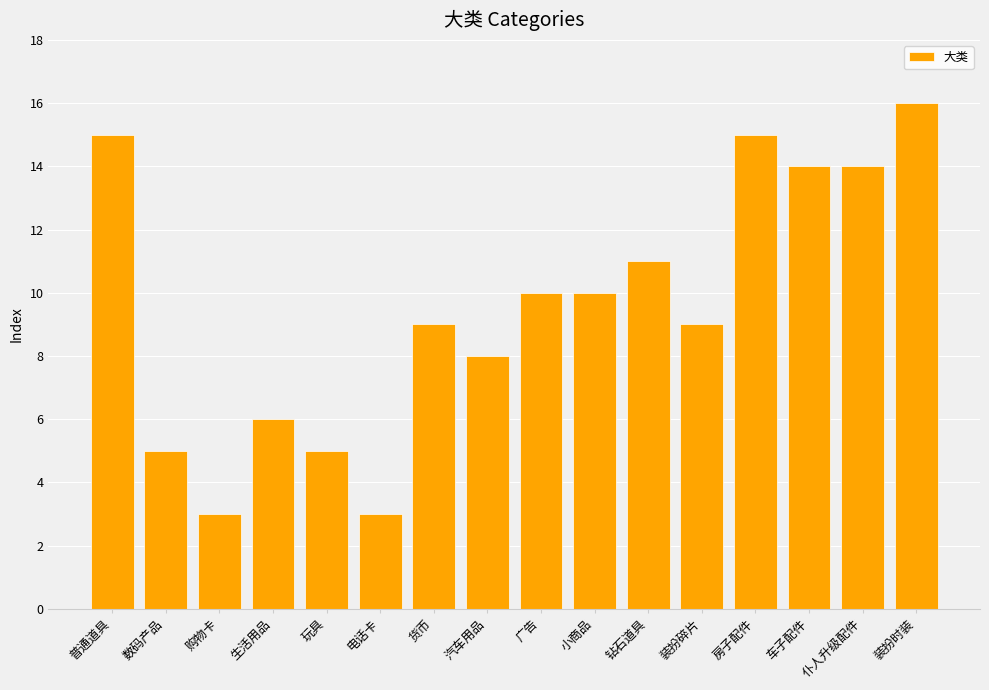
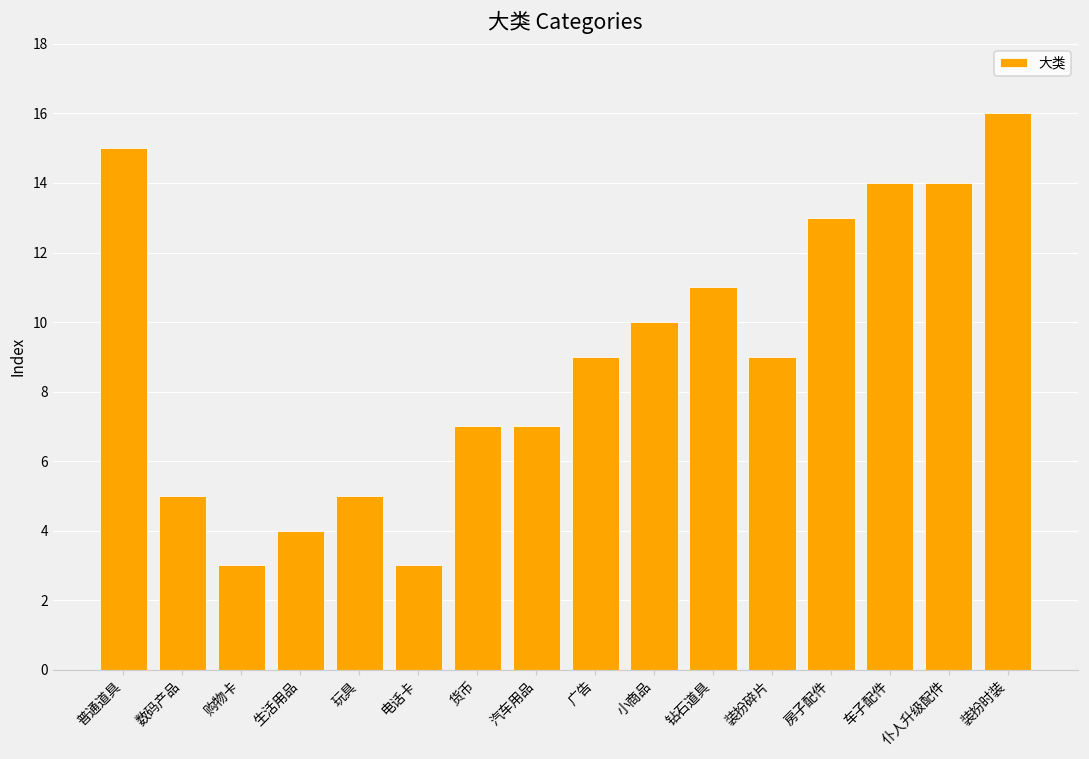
生活用品: 6 -> 4
货币: 9 -> 7
汽车用品: 8 -> 7
广告: 10 -> 9
房子配件: 15 -> 13
